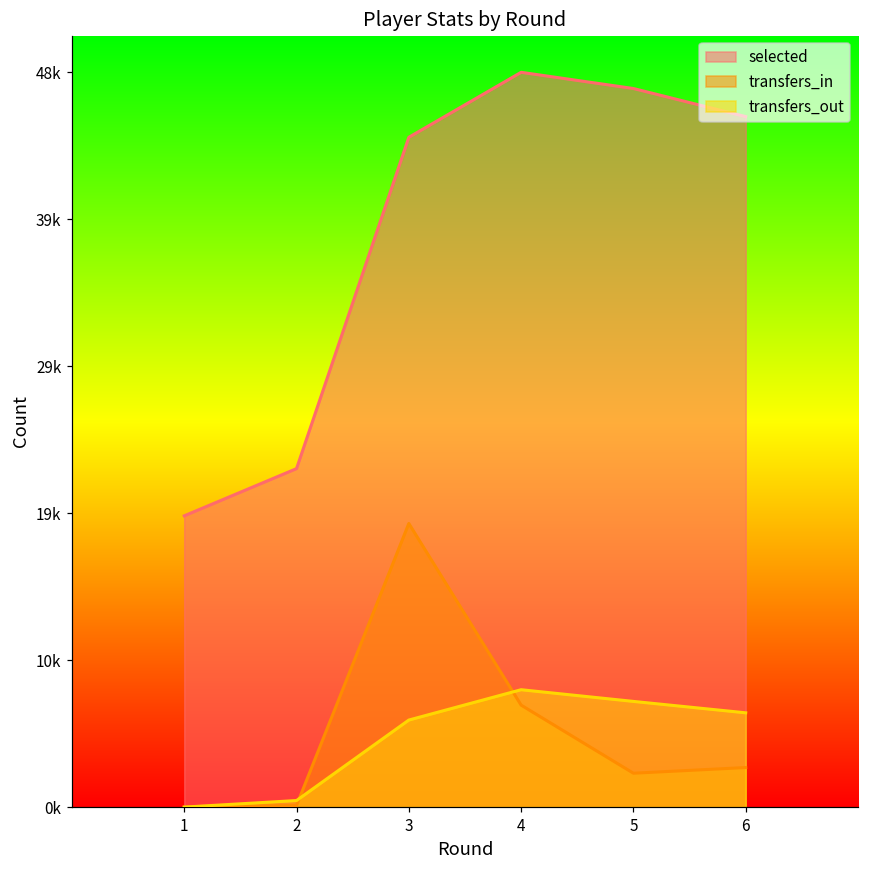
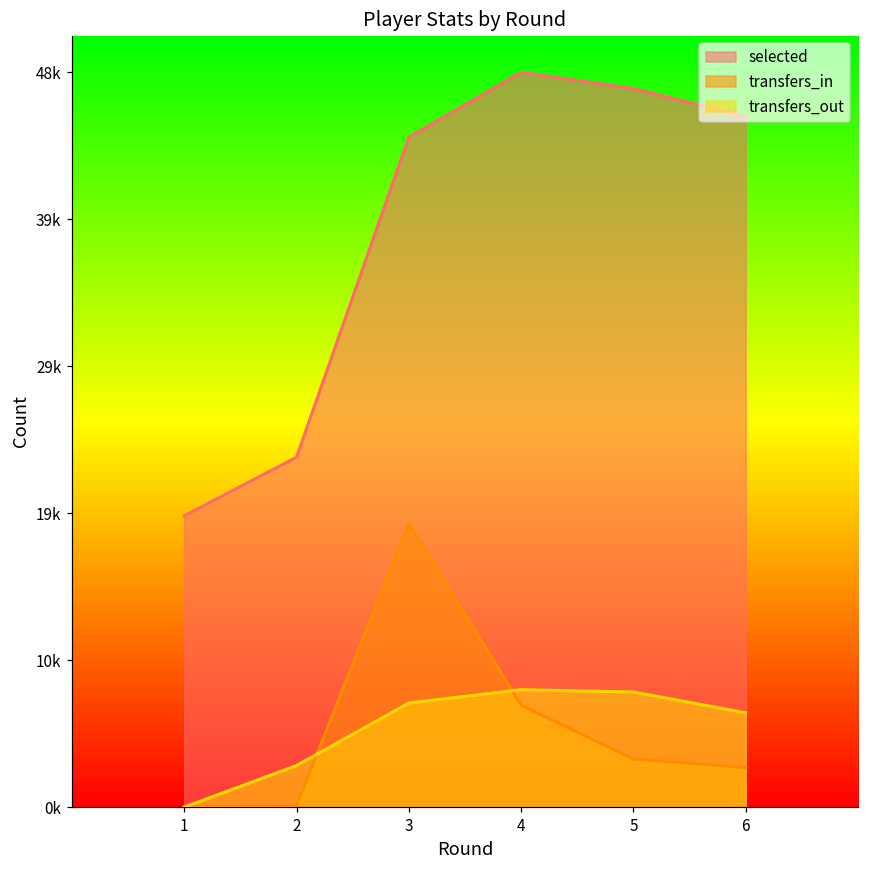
selected, 2: 22100 -> 22900
transfers_out, 2: 400 -> 2700
transfers_out, 3: 5700 -> 6800
transfers_in, 5: 2200 -> 3100
transfers_out, 5: 6900 -> 7500
